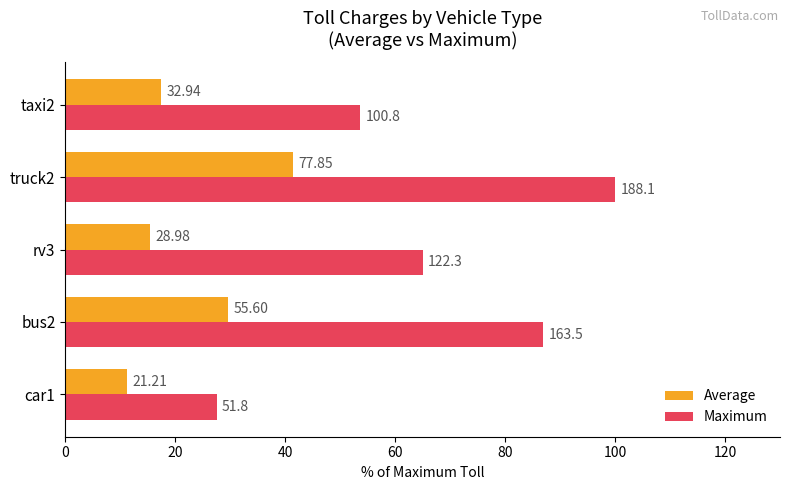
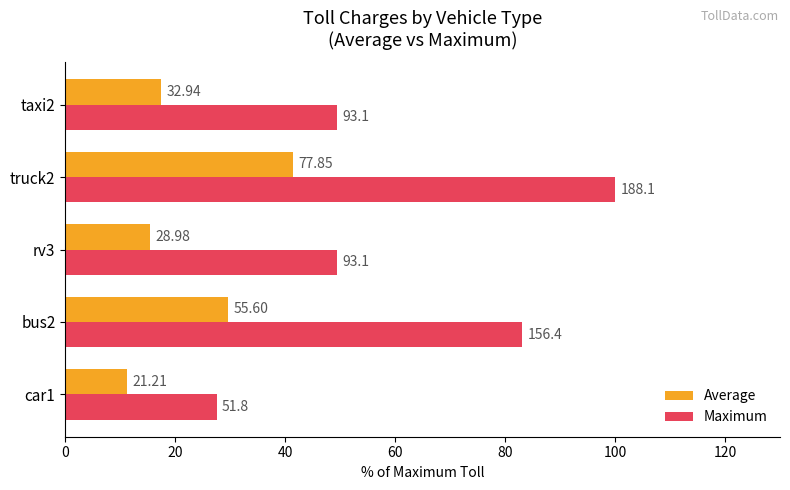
Maximum, taxi2: 100.8 -> 93.1
Maximum, rv3: 122.3 -> 93.1
Maximum, bus2: 163.5 -> 156.4
